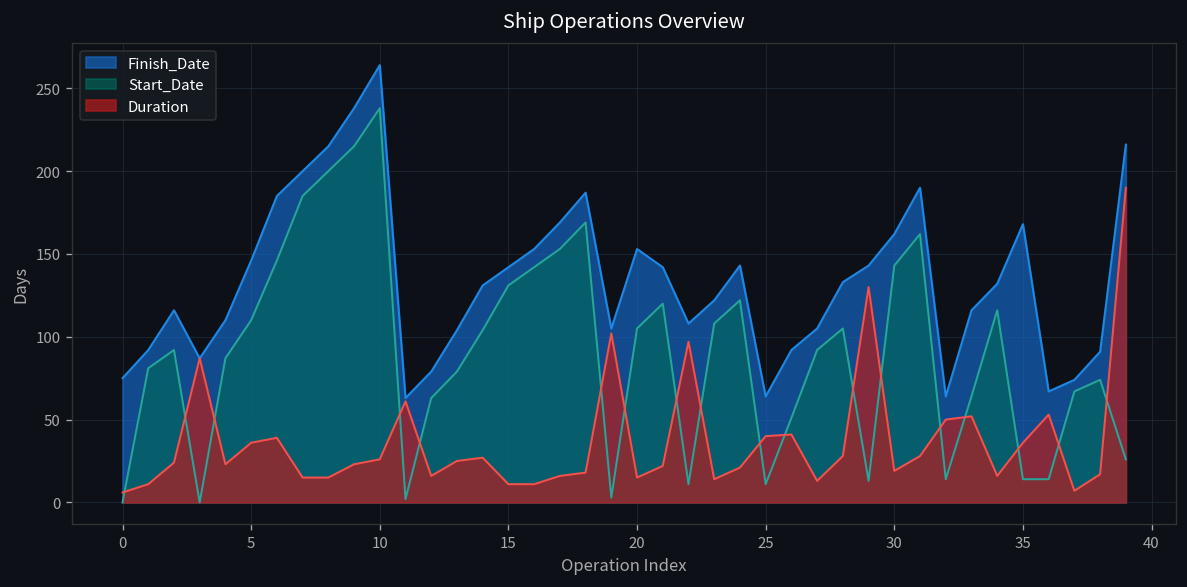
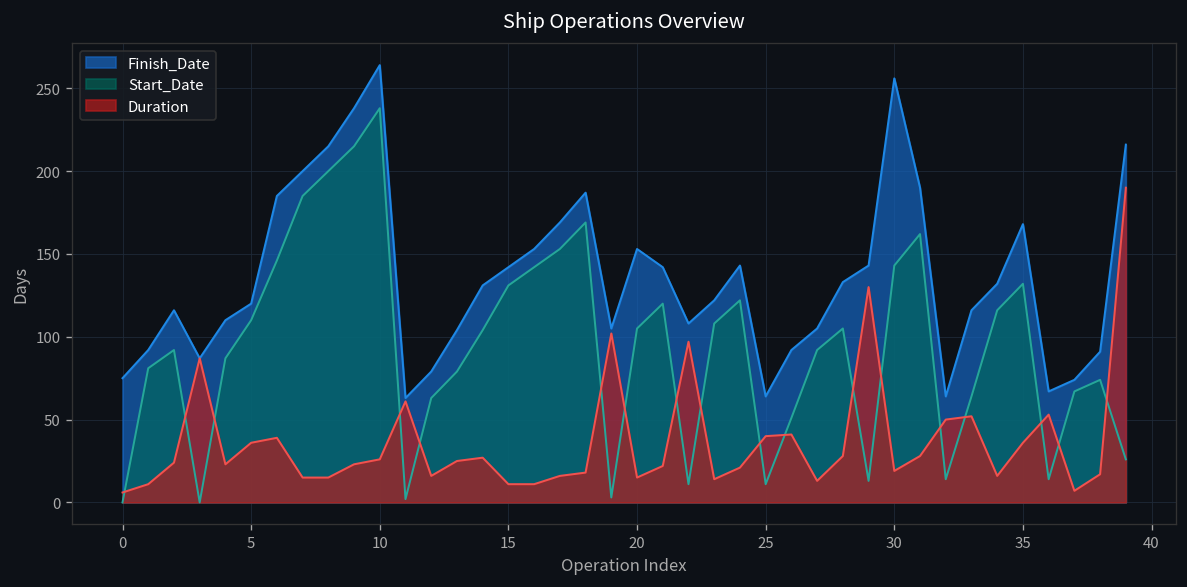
Finish_Date, 5: 146 -> 120
Finish_Date, 30: 162 -> 256
Start_Date, 35: 14 -> 132
